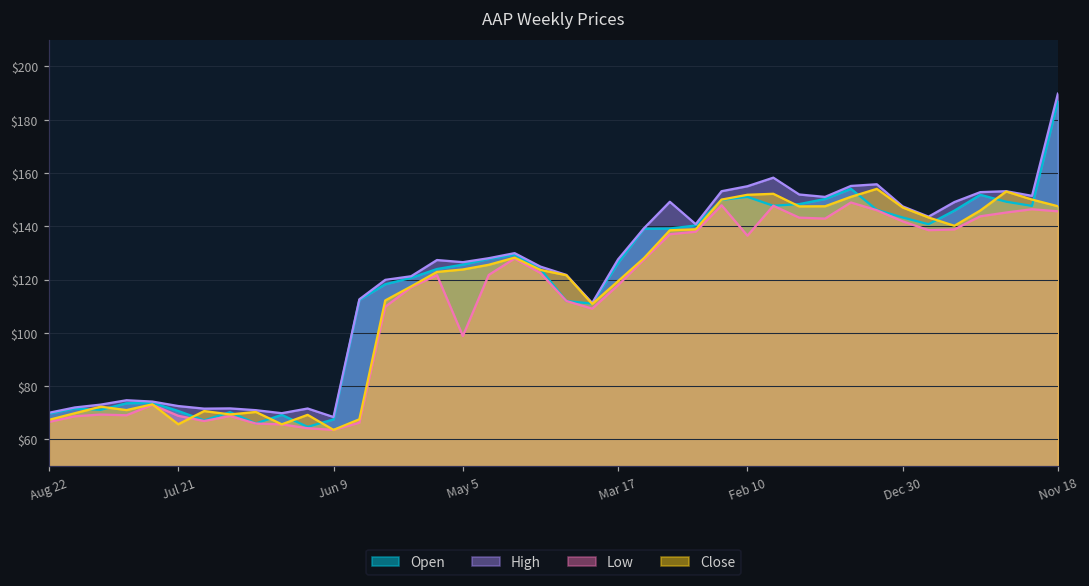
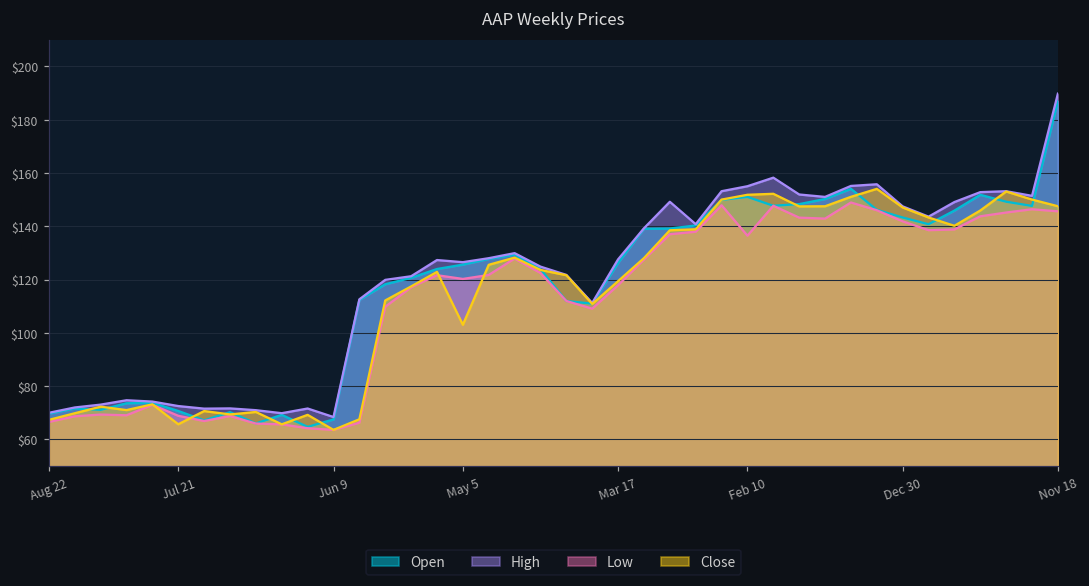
Low, May 5: $99 -> $120
Close, May 5: $124 -> $103
